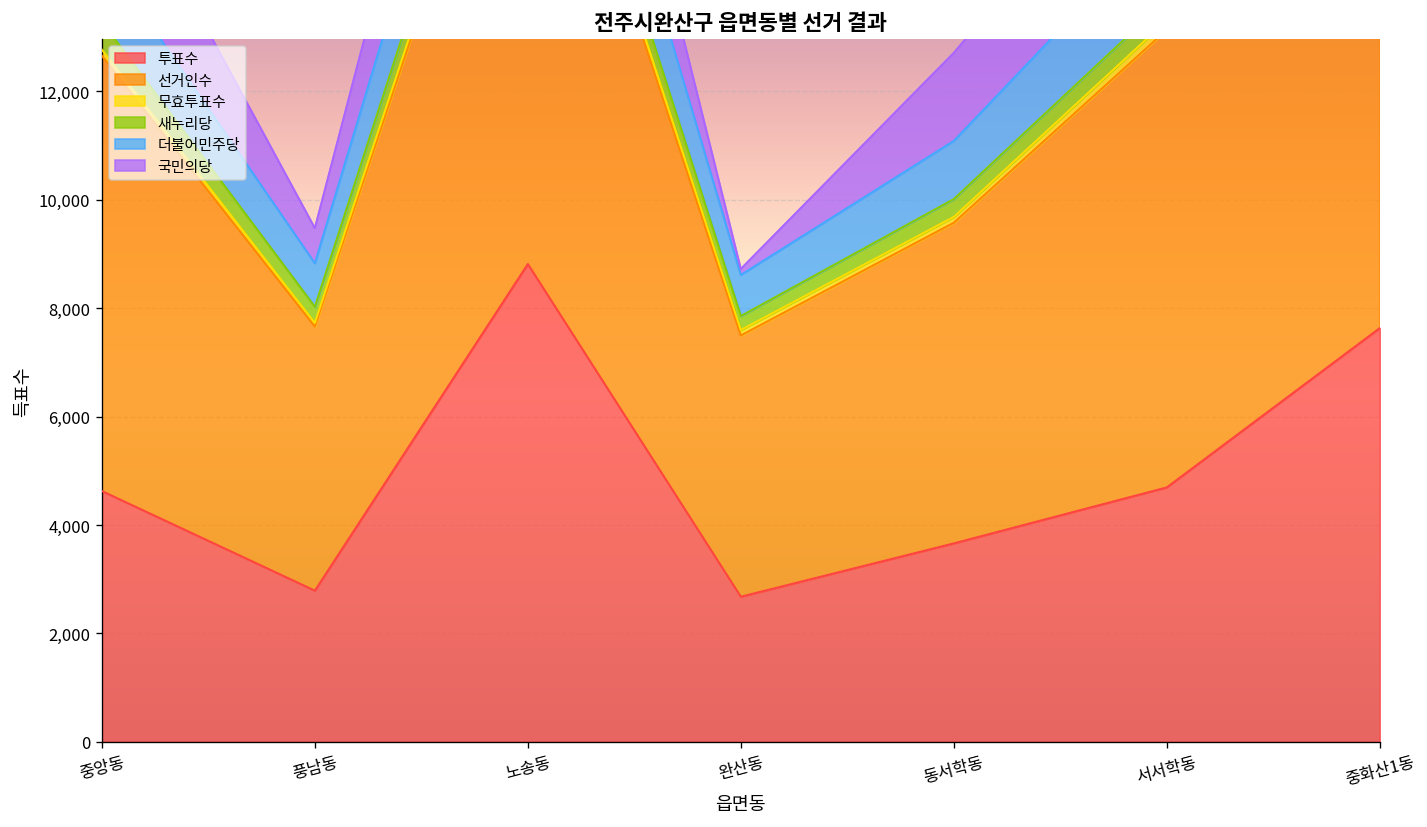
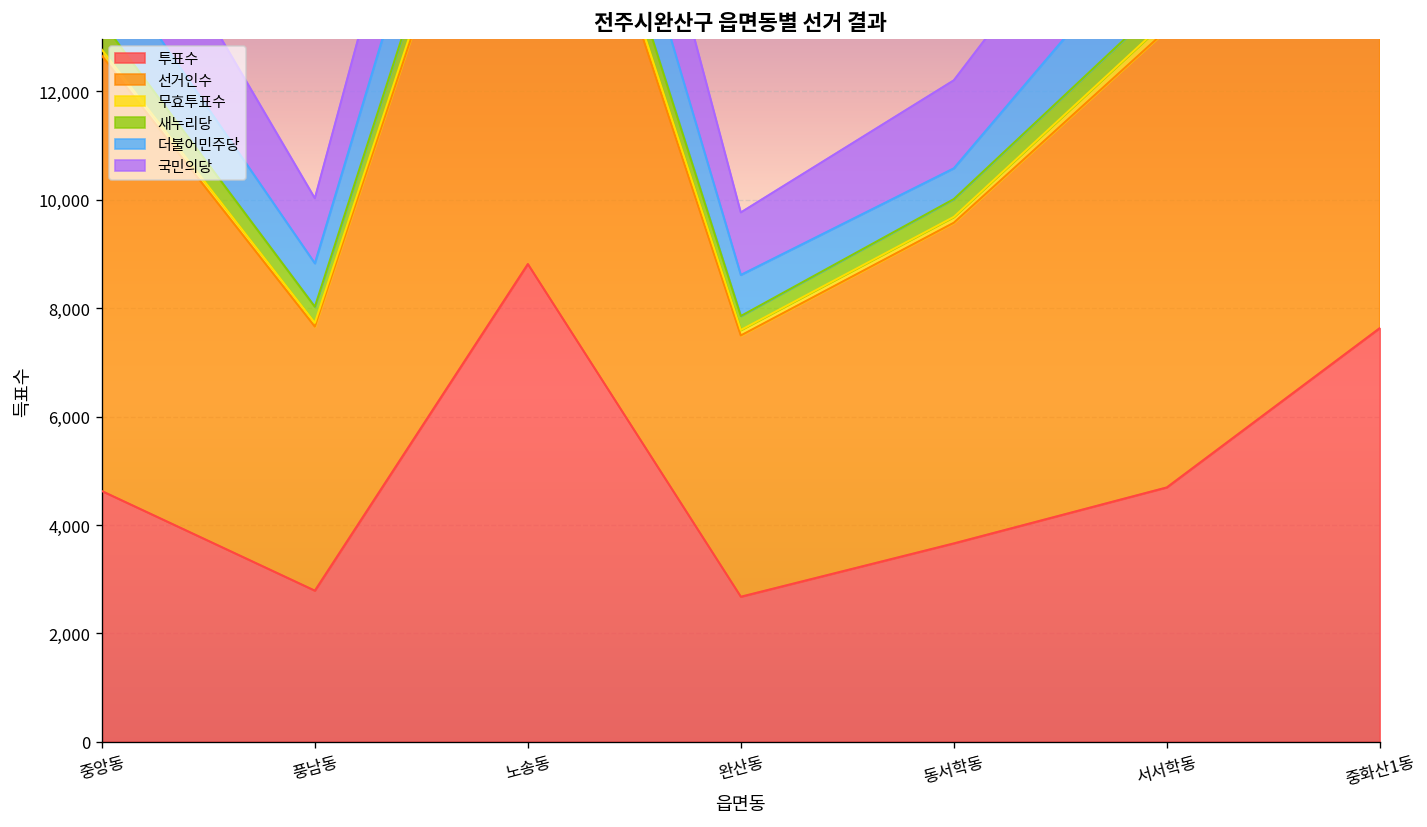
국민의당, 풍남동: 600 -> 1,200
국민의당, 완산동: 100 -> 1,200
더불어민주당, 동서학동: 1,100 -> 600
